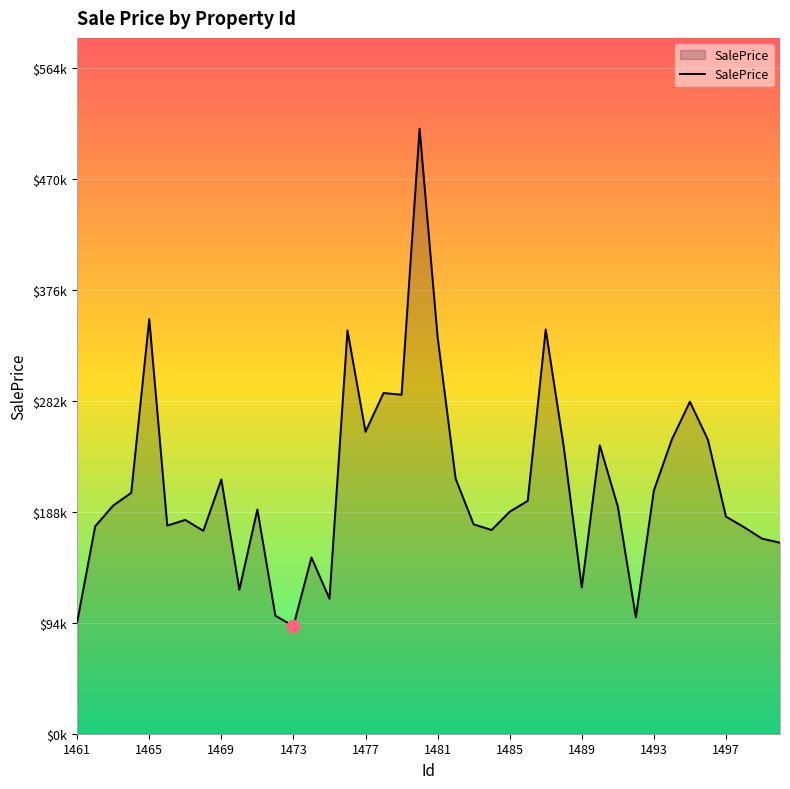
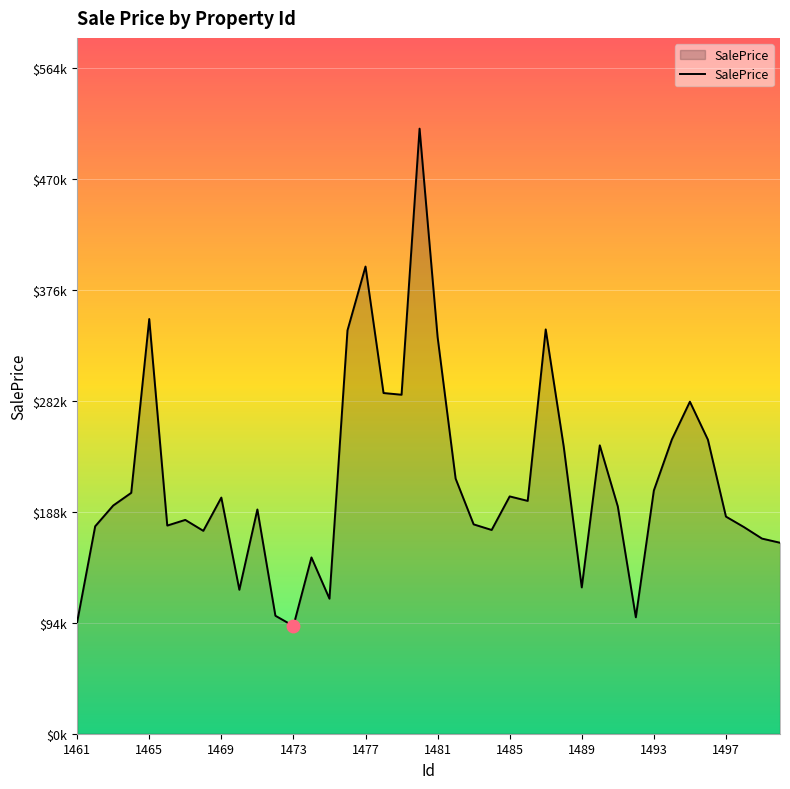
SalePrice, 1469: $215000 -> $200000
SalePrice, 1477: $256000 -> $396000
SalePrice, 1485: $188000 -> $201000
